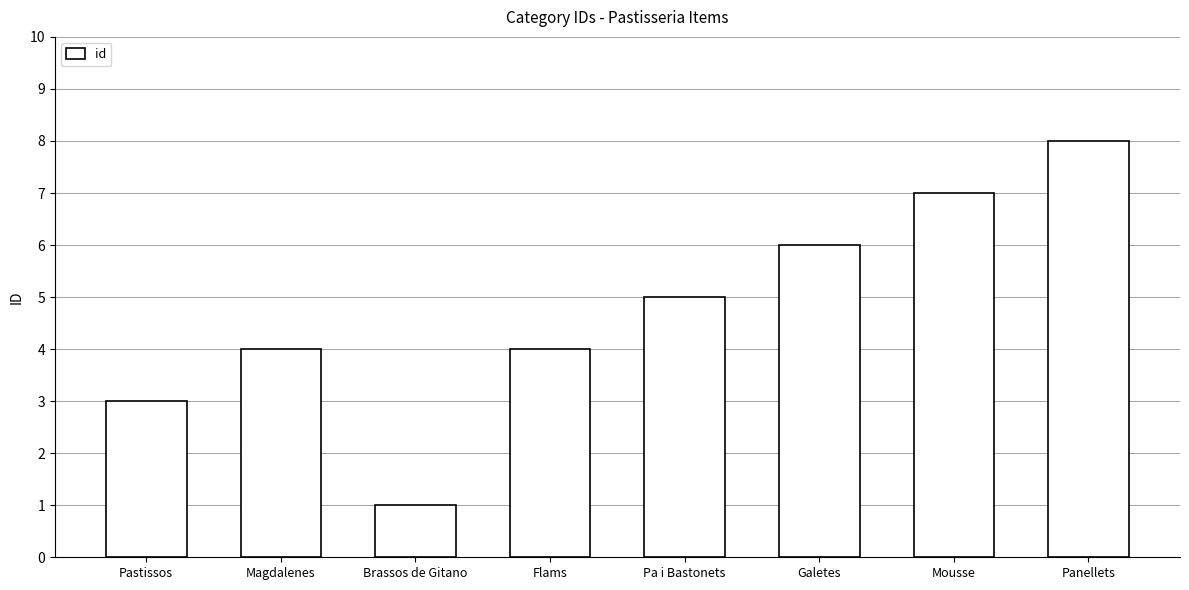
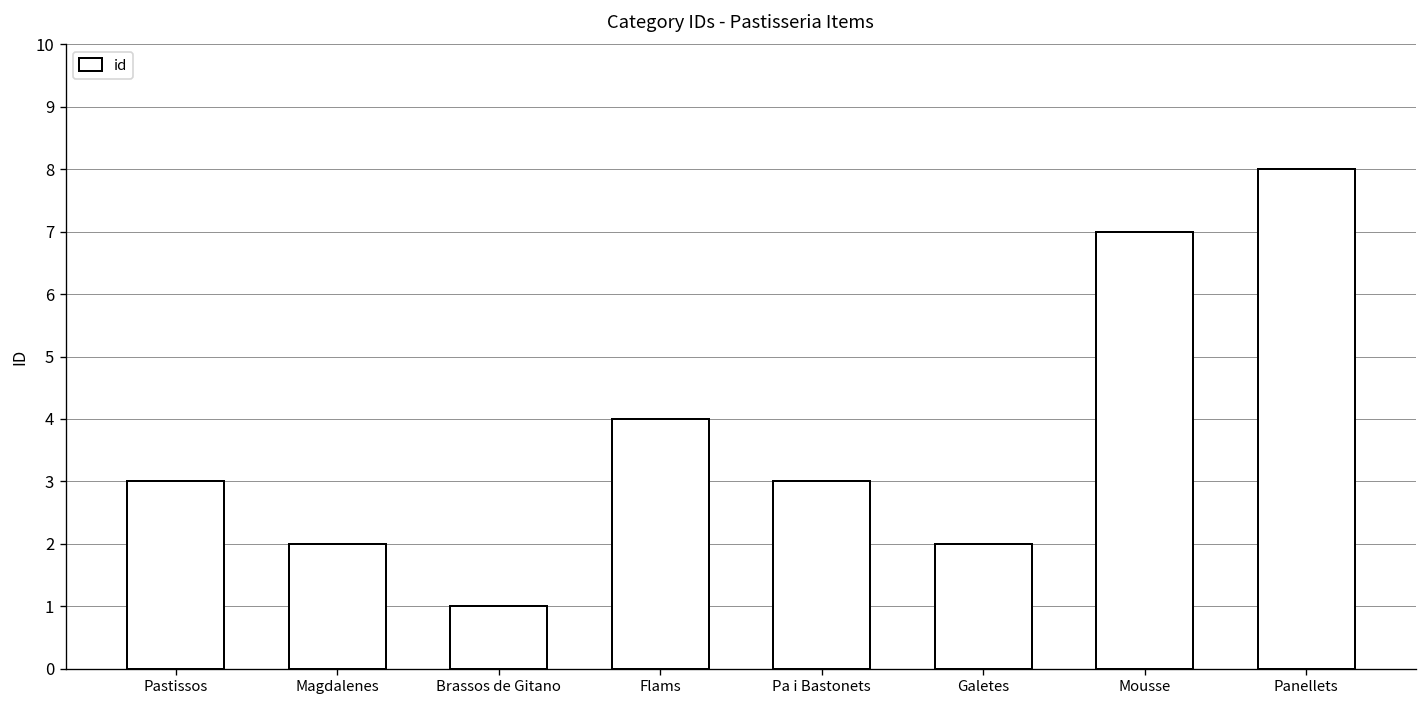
Magdalenes: 4 -> 2
Pa i Bastonets: 5 -> 3
Galetes: 6 -> 2
